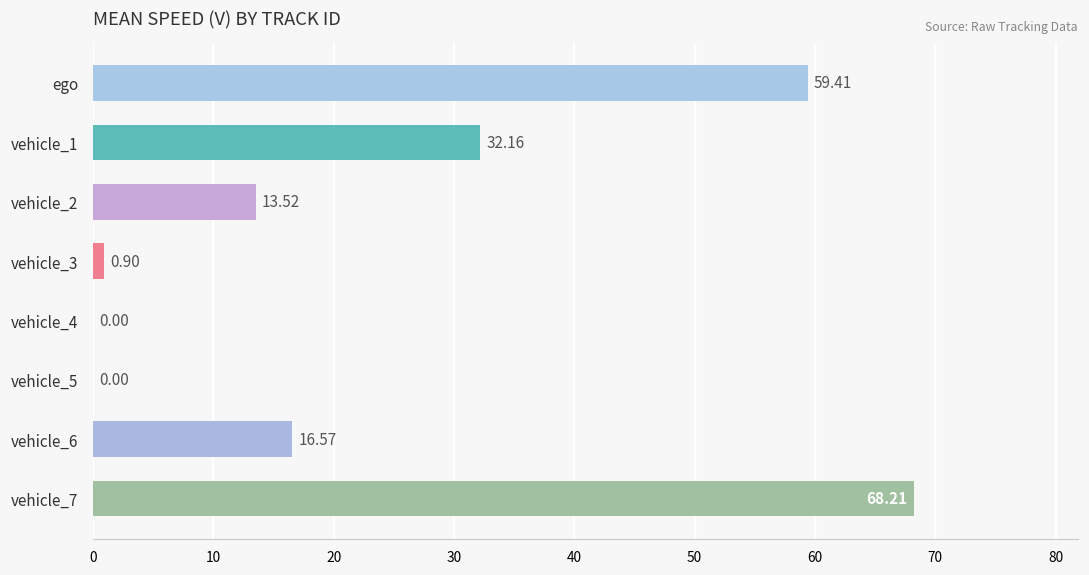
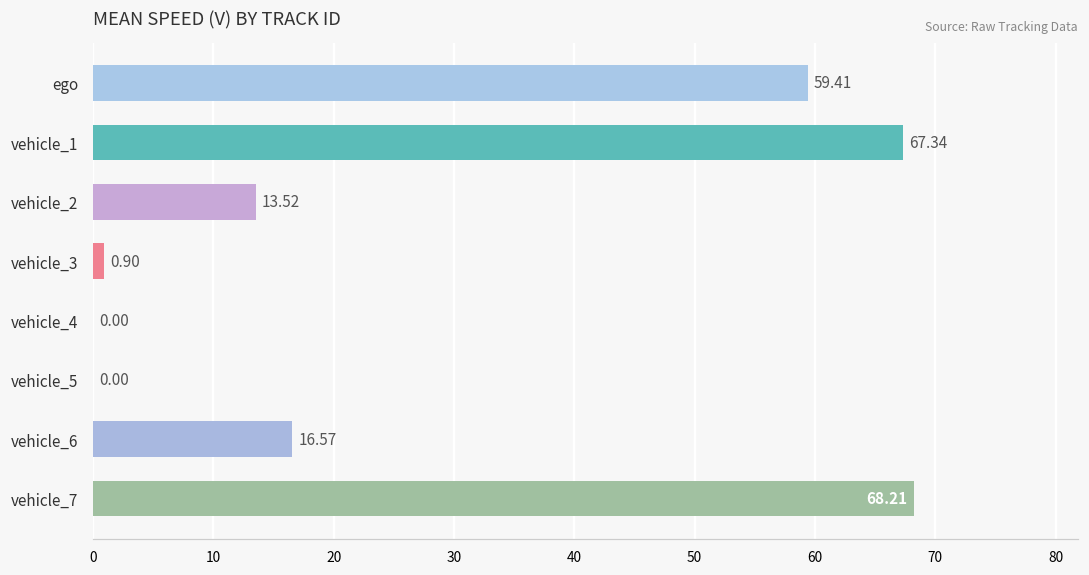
vehicle_1: 32.16 -> 67.34
